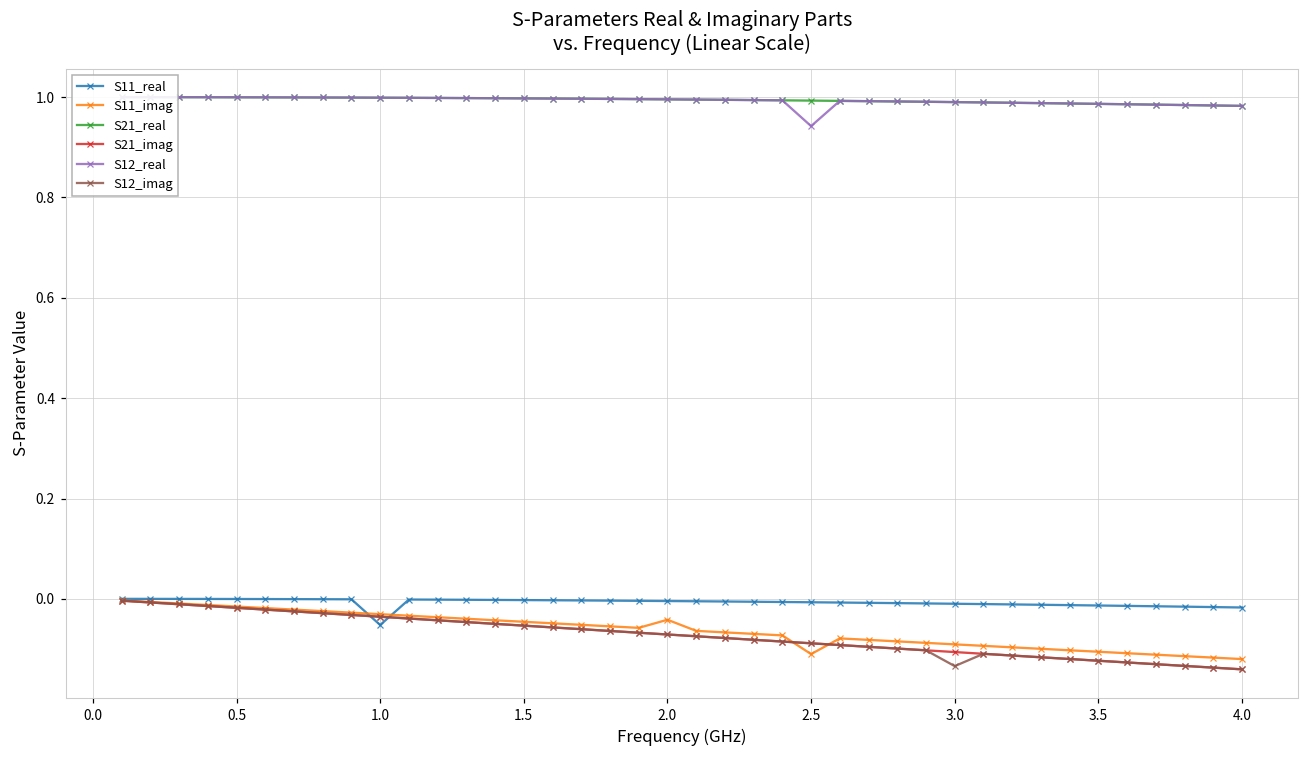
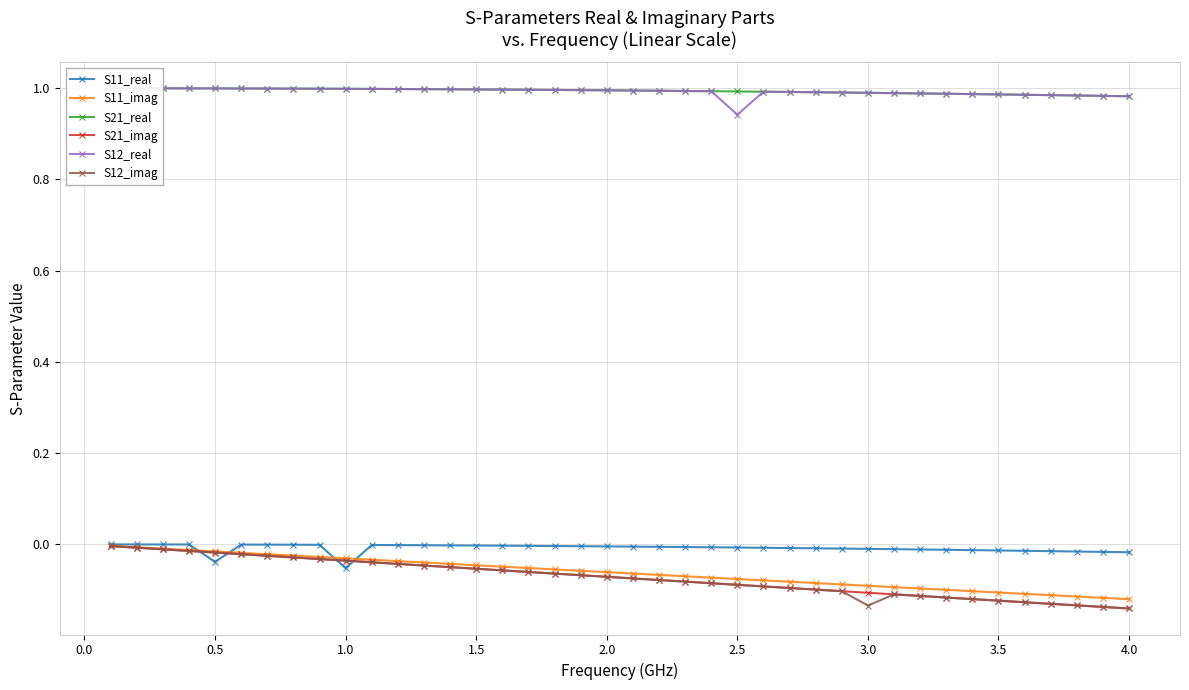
S11_real, 0.5: 0.00 -> -0.04
S11_imag, 2.0: -0.04 -> -0.06
S11_imag, 2.5: -0.11 -> -0.08
